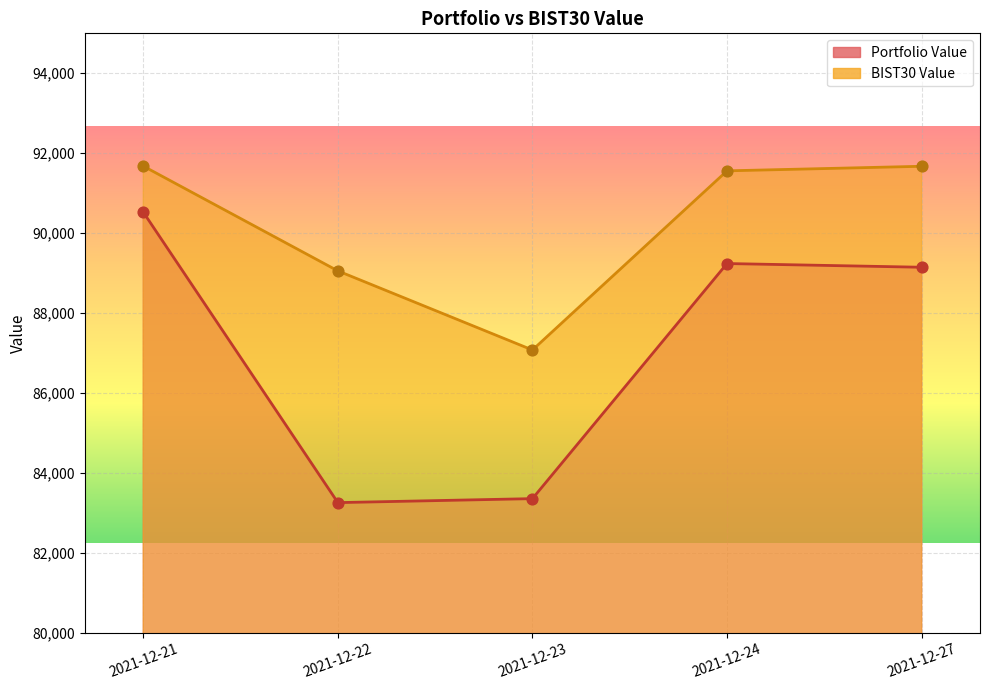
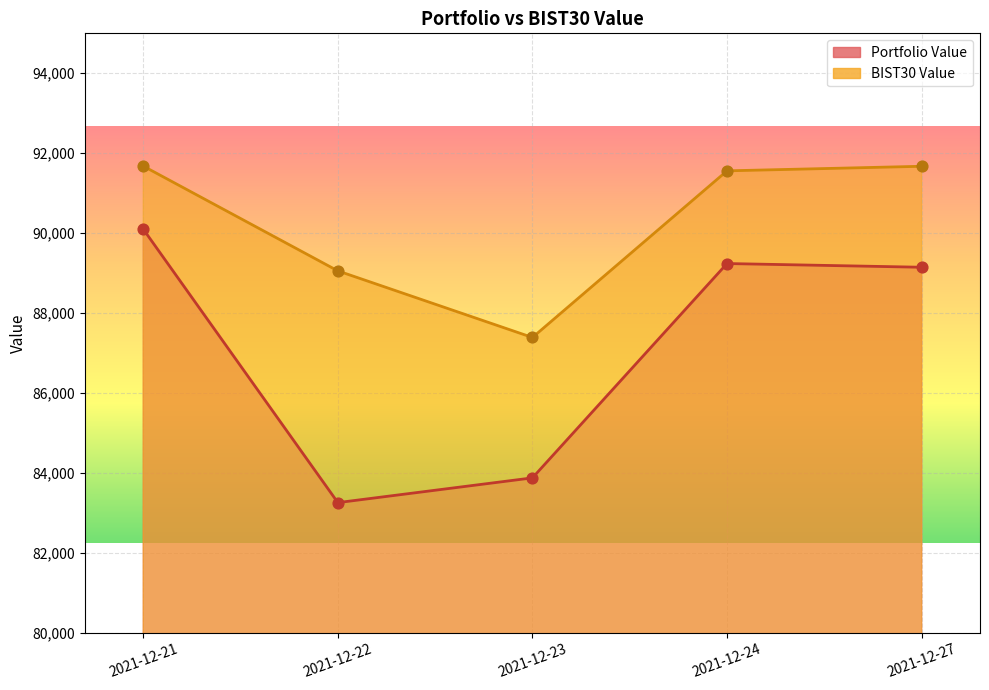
Portfolio Value, 2021-12-21: 90,500 -> 90,100
Portfolio Value, 2021-12-23: 83,400 -> 83,900
BIST30 Value, 2021-12-23: 87,100 -> 87,400
